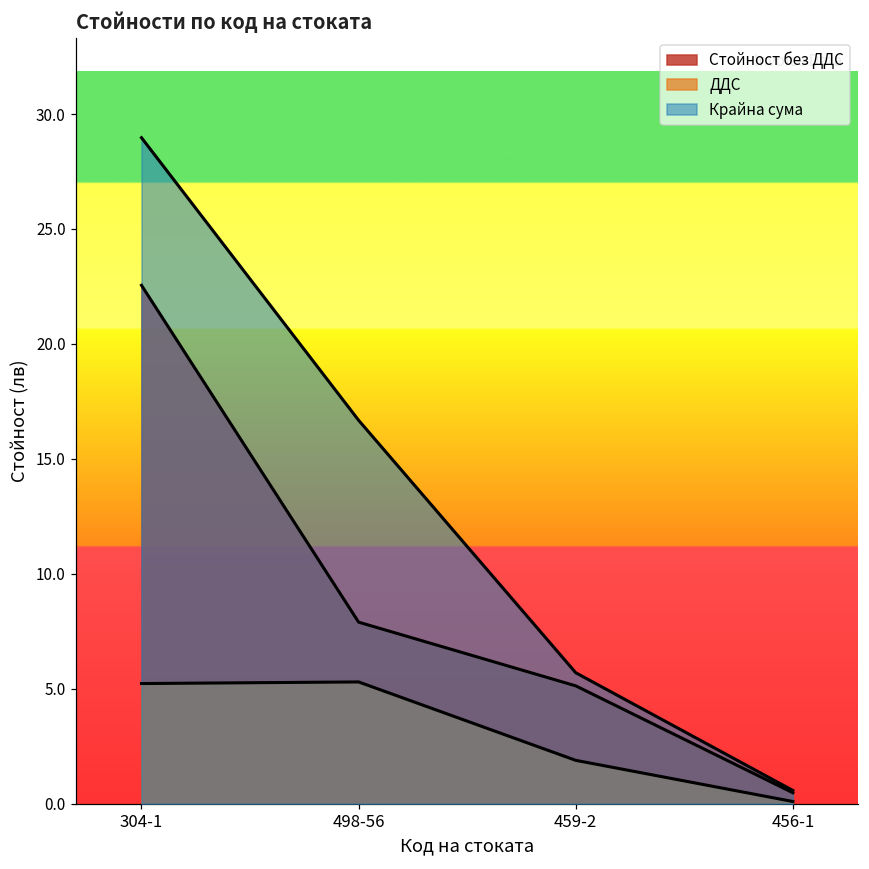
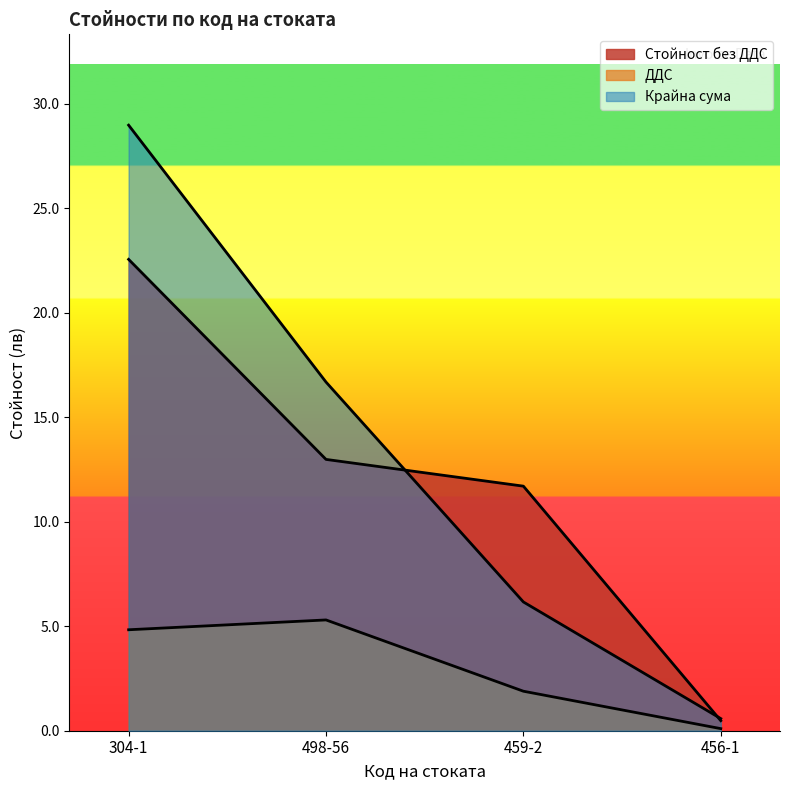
ДДС, 304-1: 5.2 -> 4.8
Стойност без ДДС, 498-56: 7.9 -> 13.0
Стойност без ДДС, 459-2: 5.1 -> 11.7
Крайна сума, 459-2: 5.7 -> 6.2
